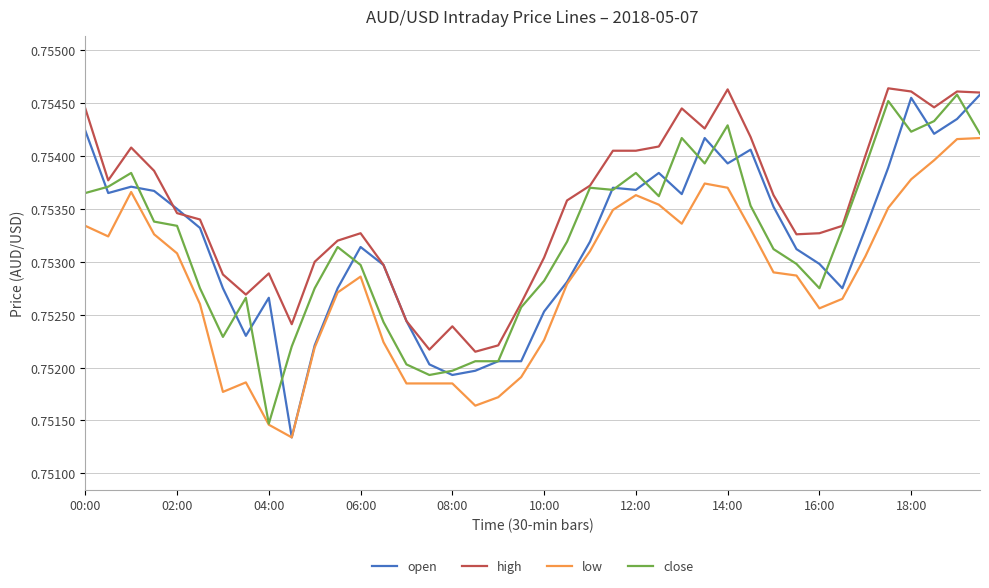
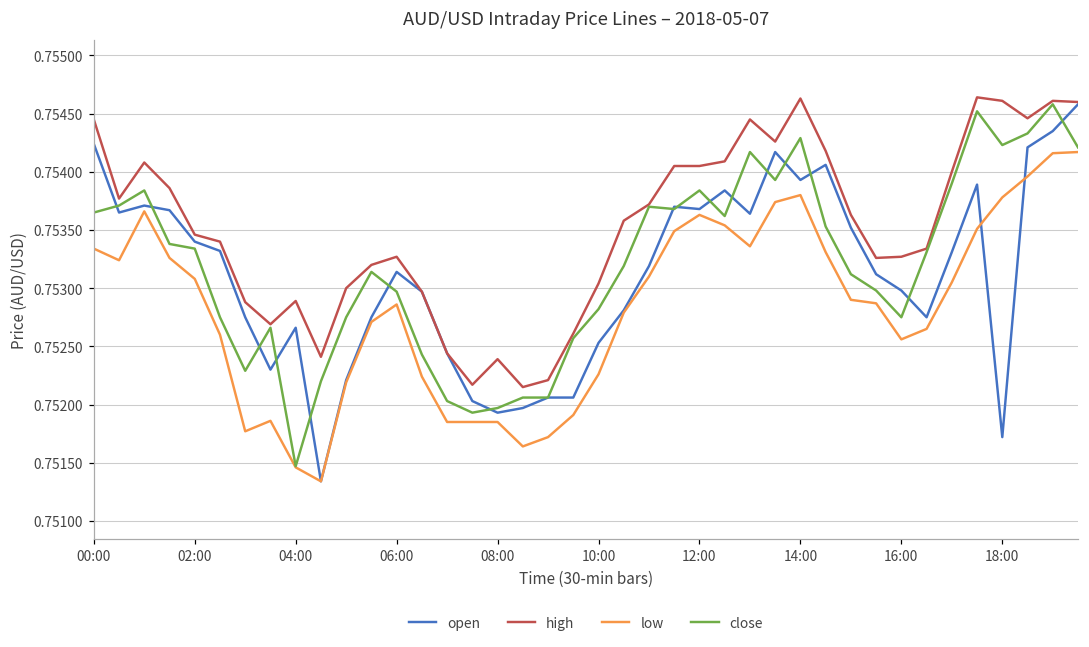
open, 02:00: 0.7535 -> 0.7534
low, 14:00: 0.7537 -> 0.7538
open, 18:00: 0.75455 -> 0.75172
